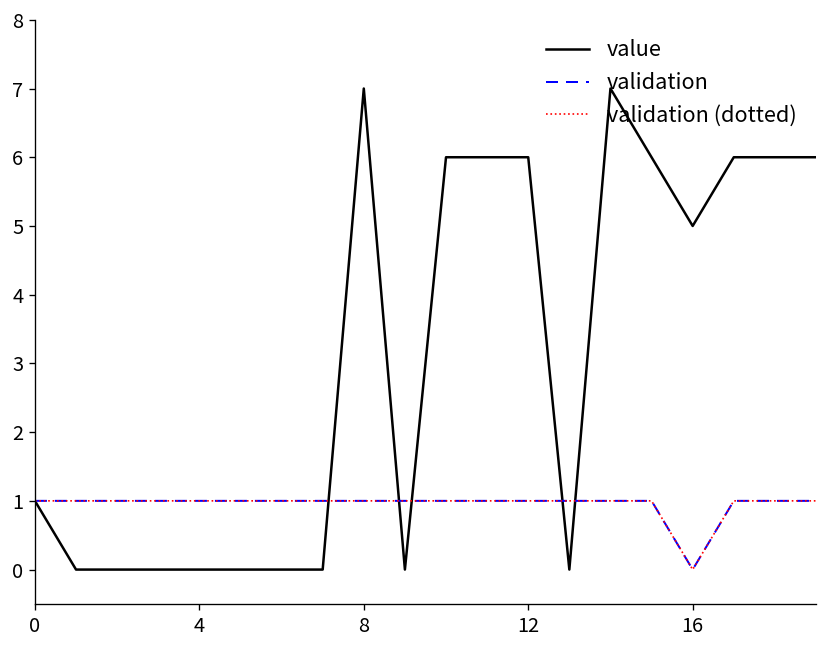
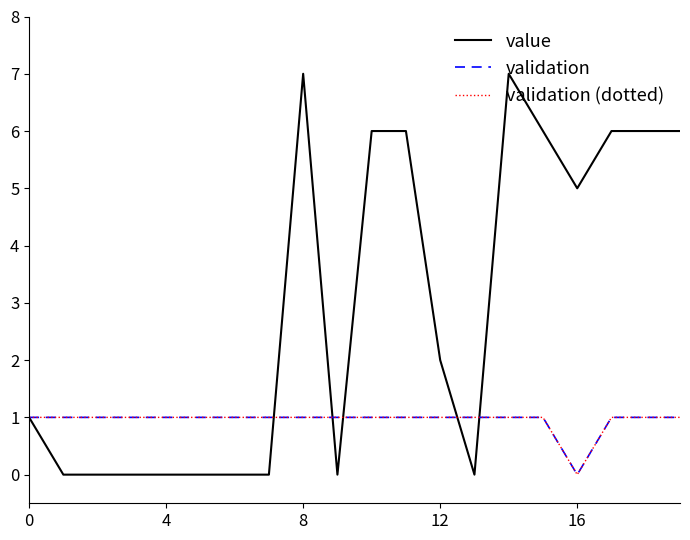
value, 12: 6 -> 2
